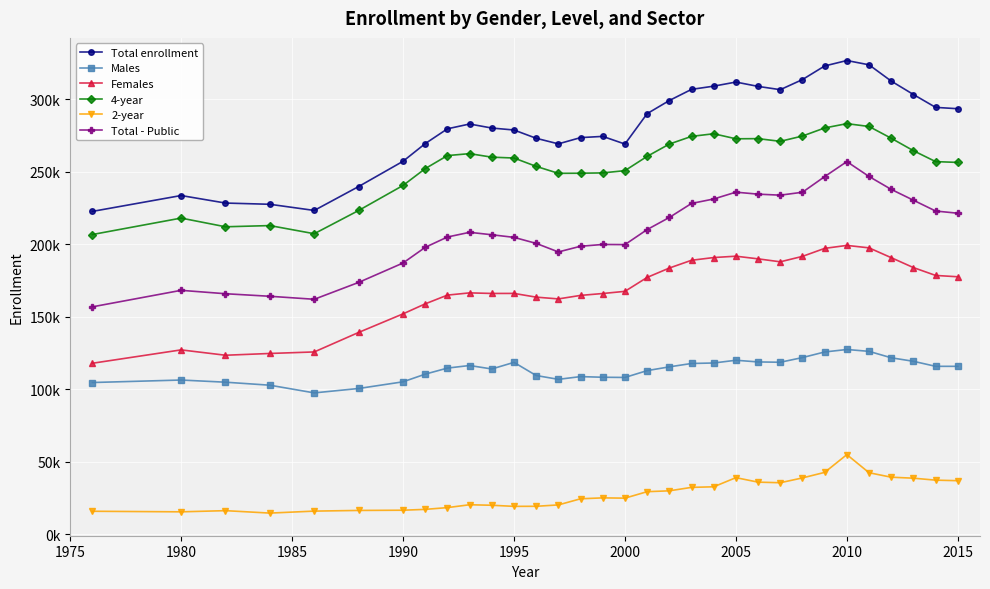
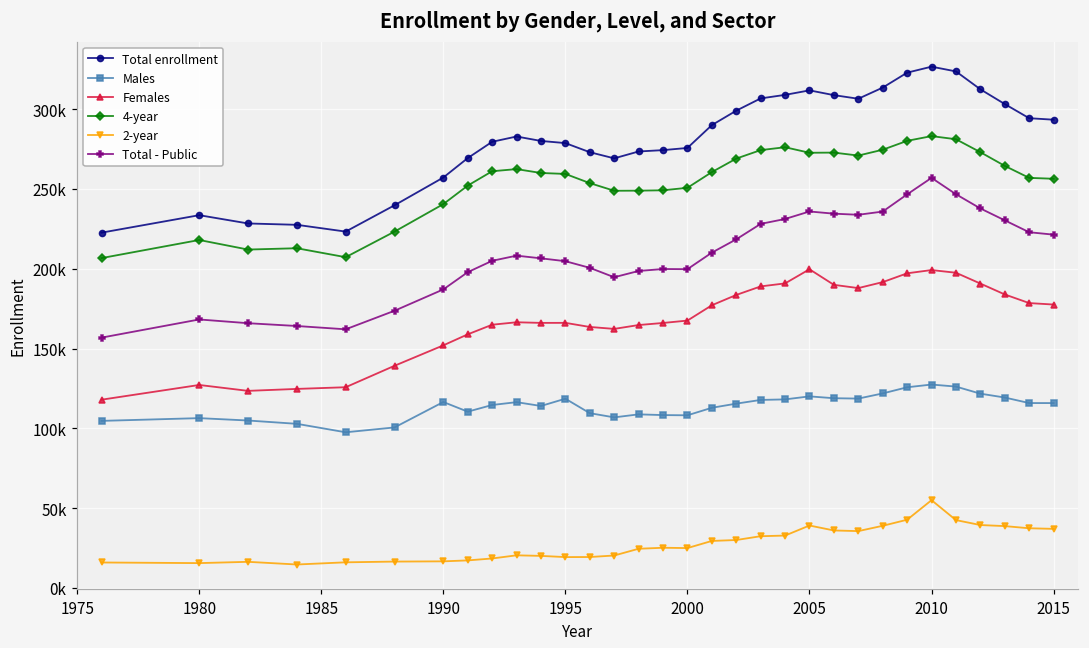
Males, 1990: 105000 -> 116000
Total enrollment, 2000: 269000 -> 276000
Females, 2005: 192000 -> 200000
